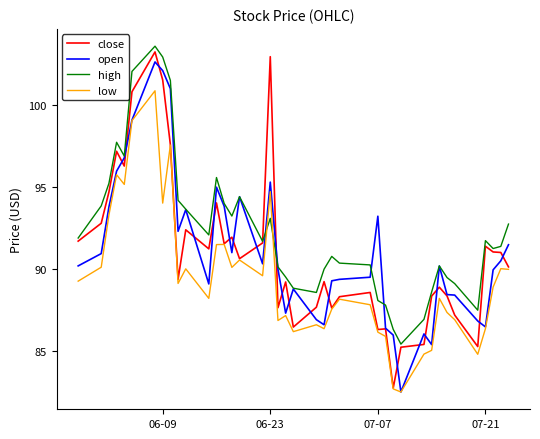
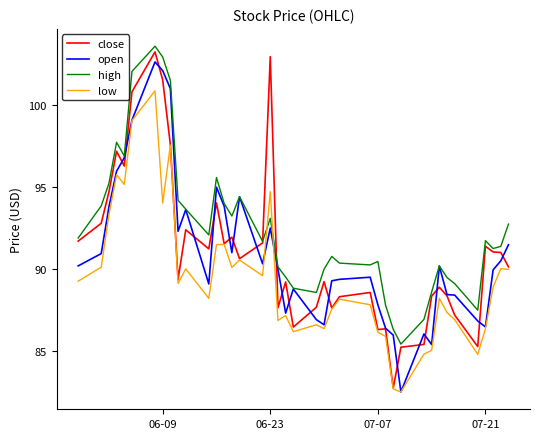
open, 06-23: 95.3 -> 92.5
open, 07-07: 93.2 -> 87.8
high, 07-07: 88.1 -> 90.5
